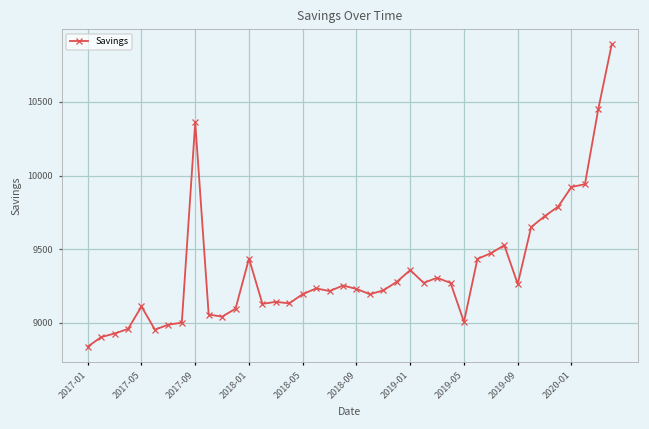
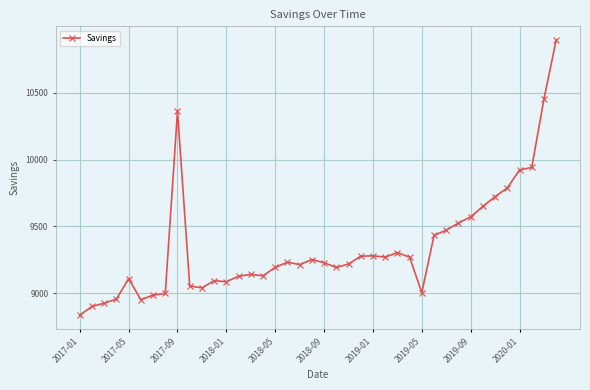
2018-01: 9440 -> 9090
2019-01: 9360 -> 9280
2019-09: 9260 -> 9570
